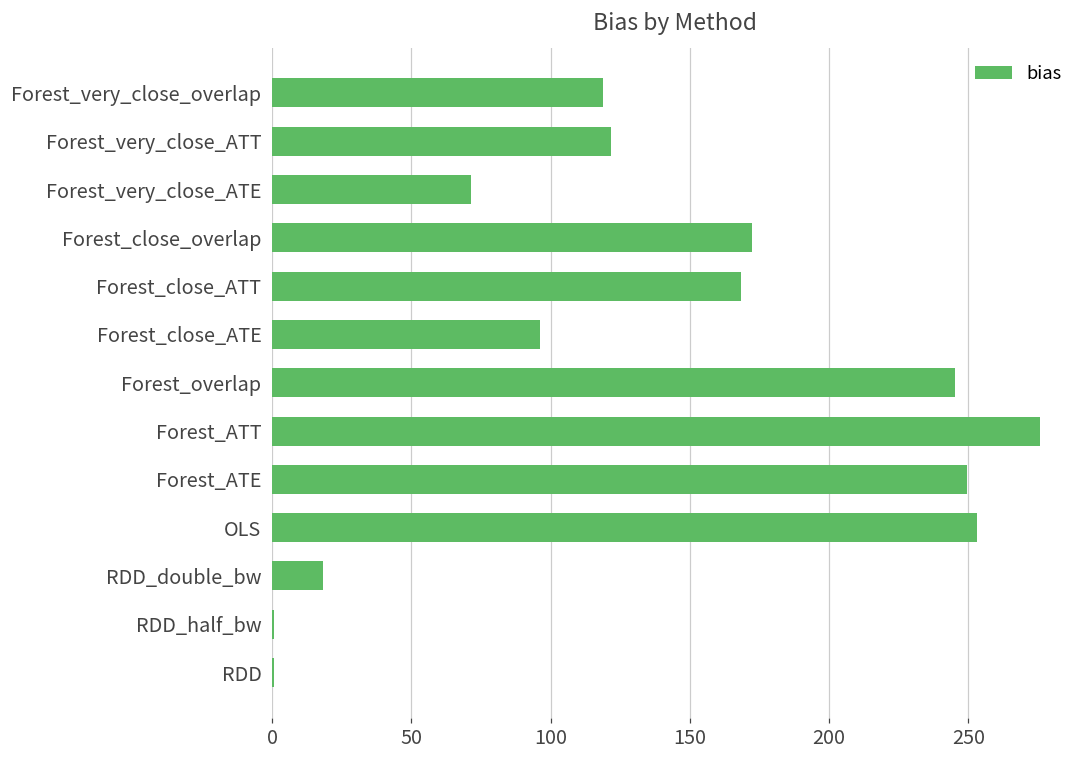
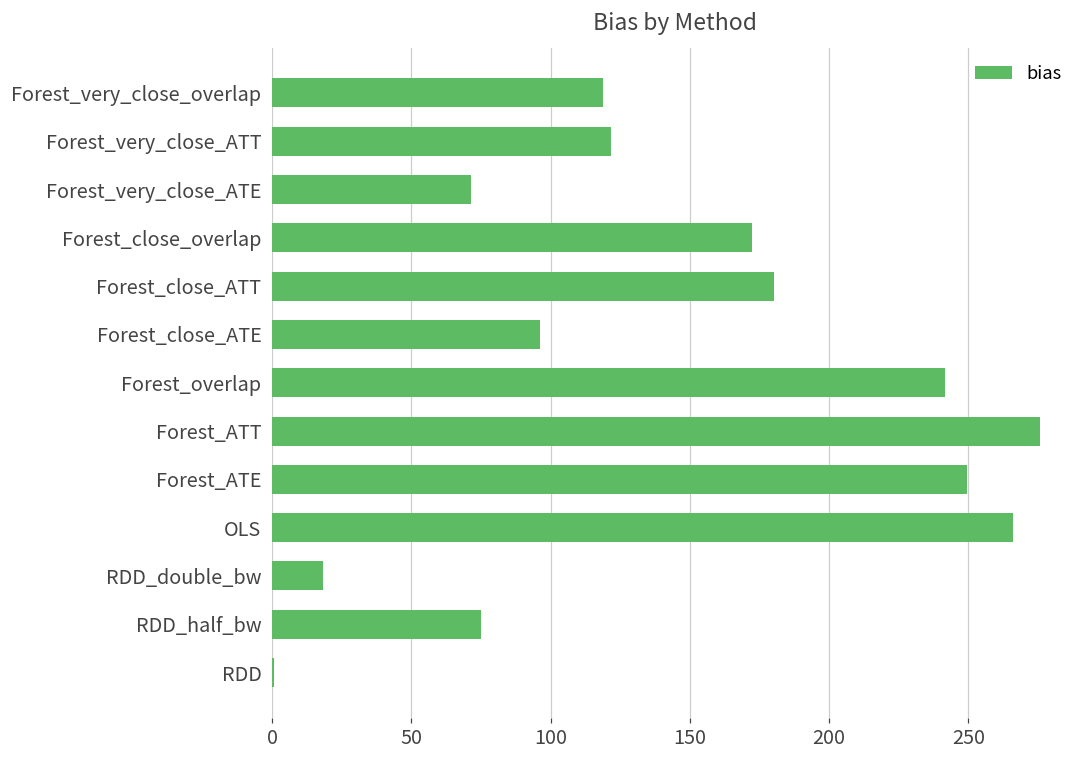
Forest_close_ATT: 168 -> 180
Forest_overlap: 245 -> 242
OLS: 253 -> 266
RDD_half_bw: 1 -> 75
